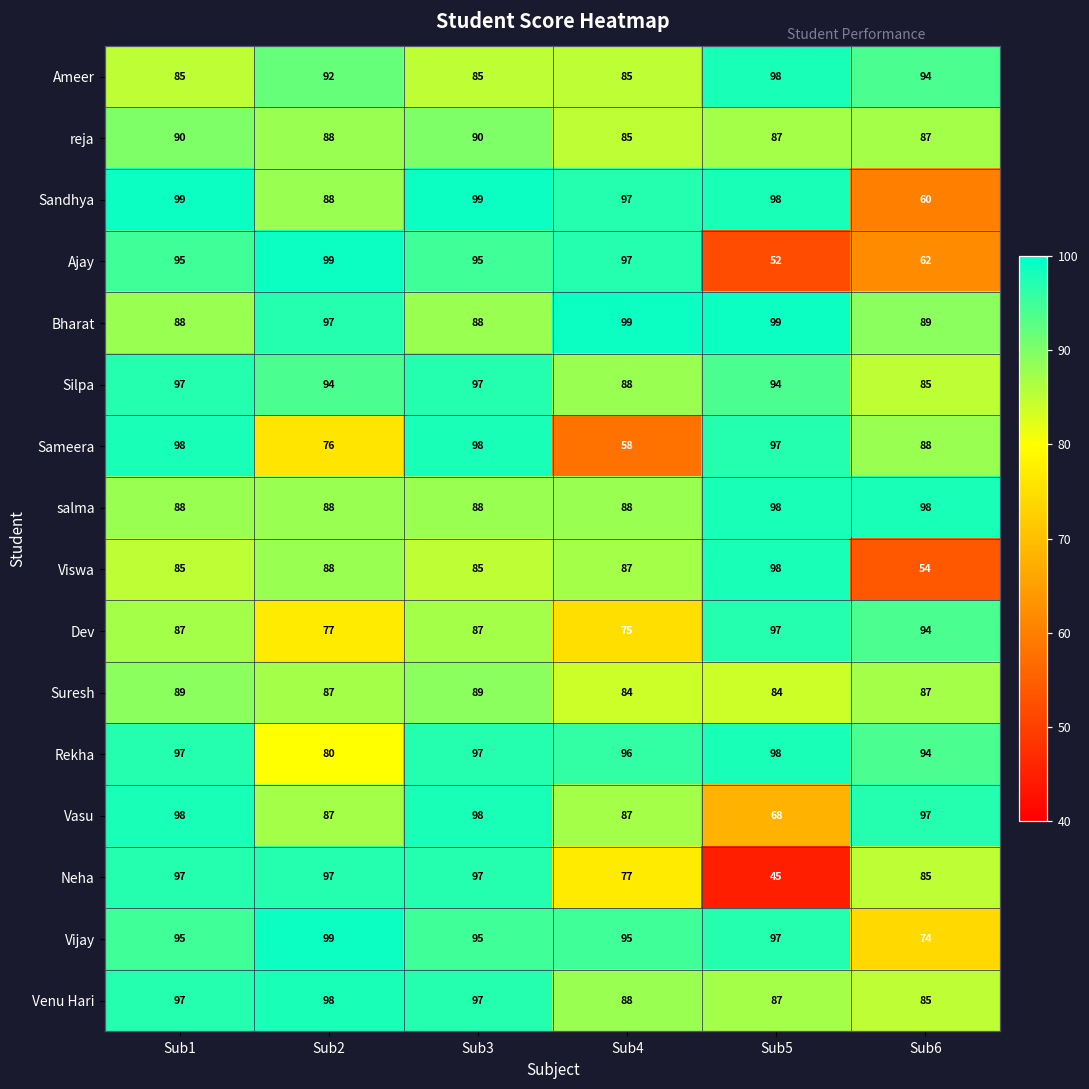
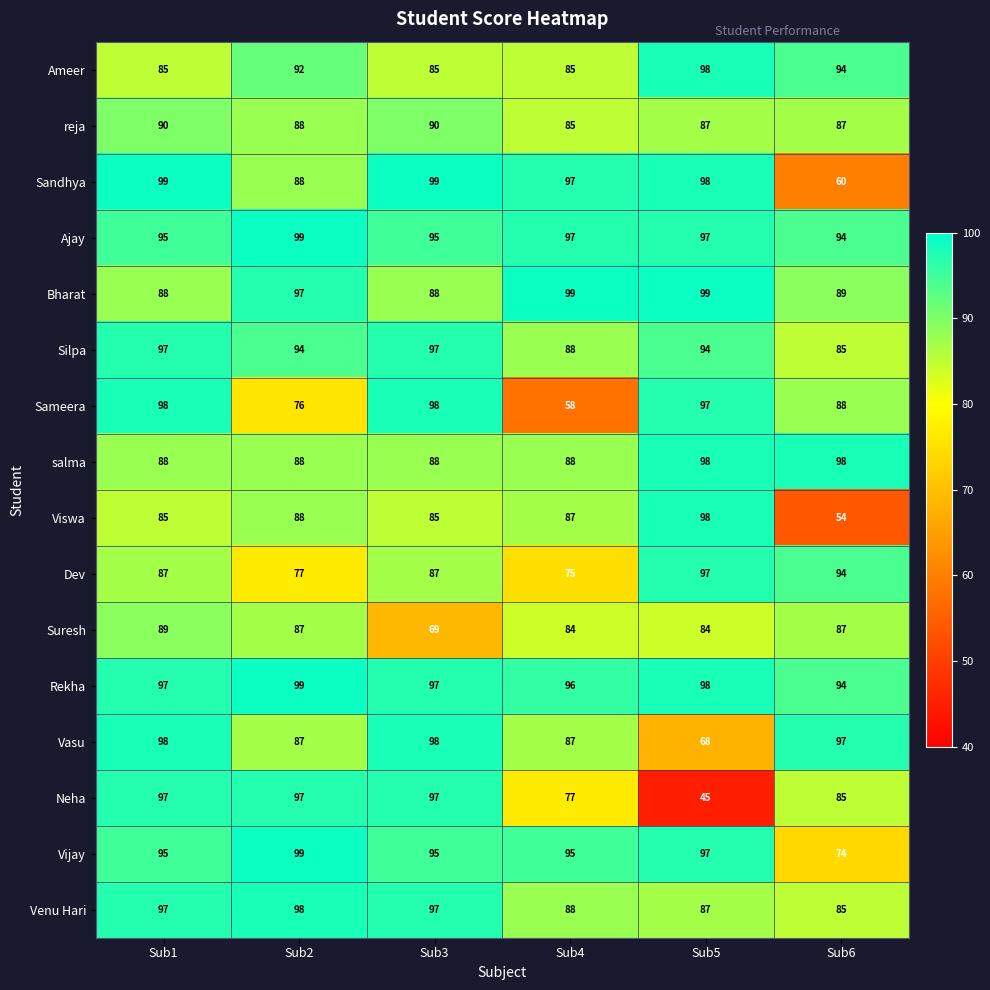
Ajay, Sub5: 52 -> 97
Ajay, Sub6: 62 -> 94
Suresh, Sub3: 89 -> 69
Rekha, Sub2: 80 -> 99
